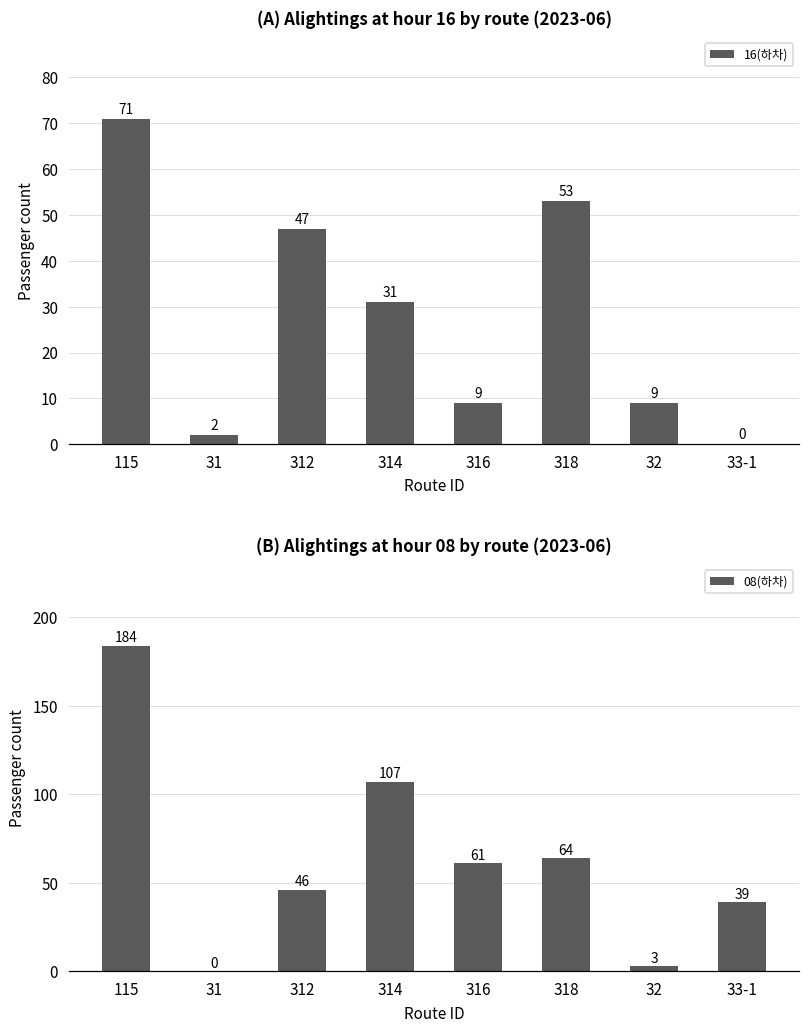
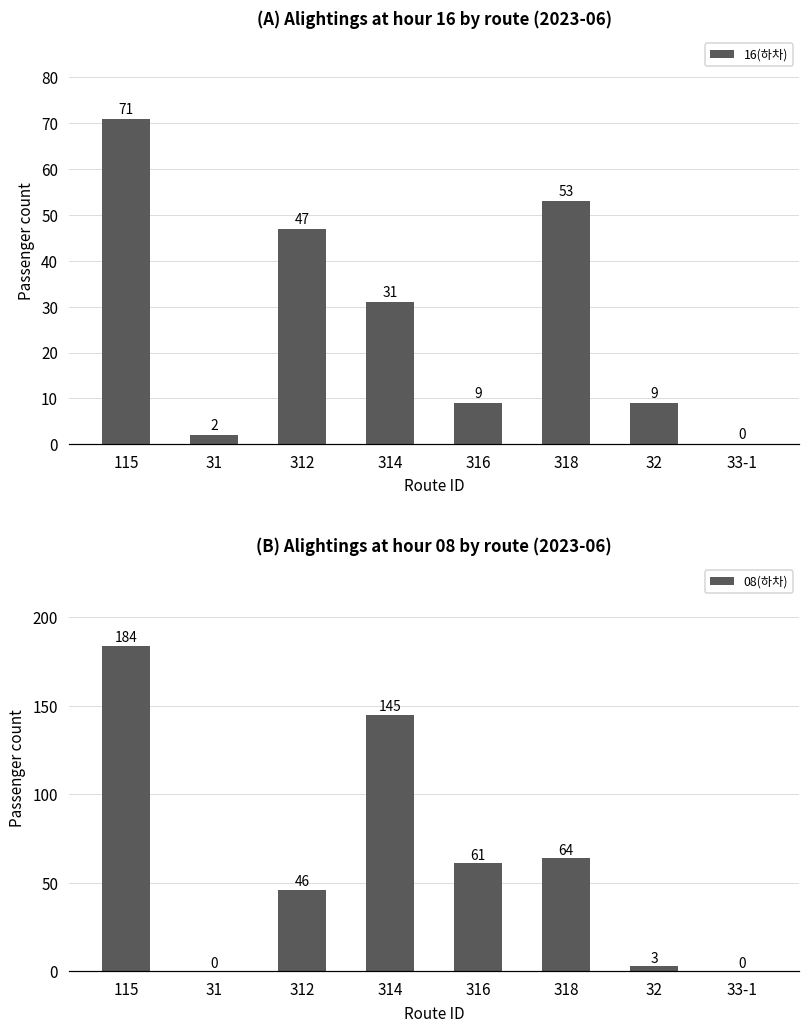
(B) Alightings at hour 08 by route (2023-06), 314: 107 -> 145
(B) Alightings at hour 08 by route (2023-06), 33-1: 39 -> 0
